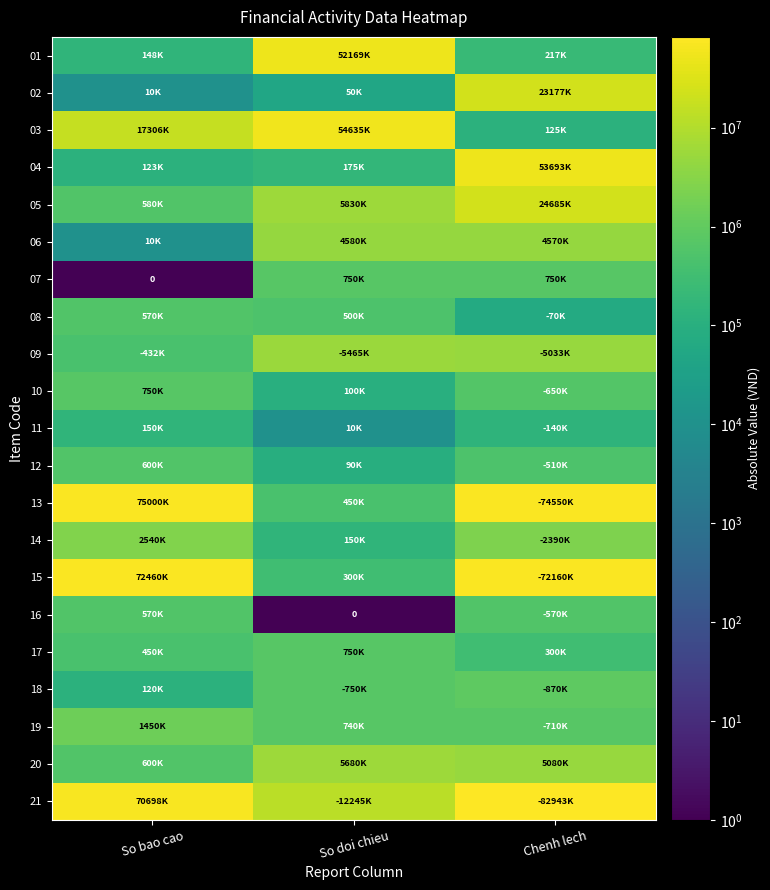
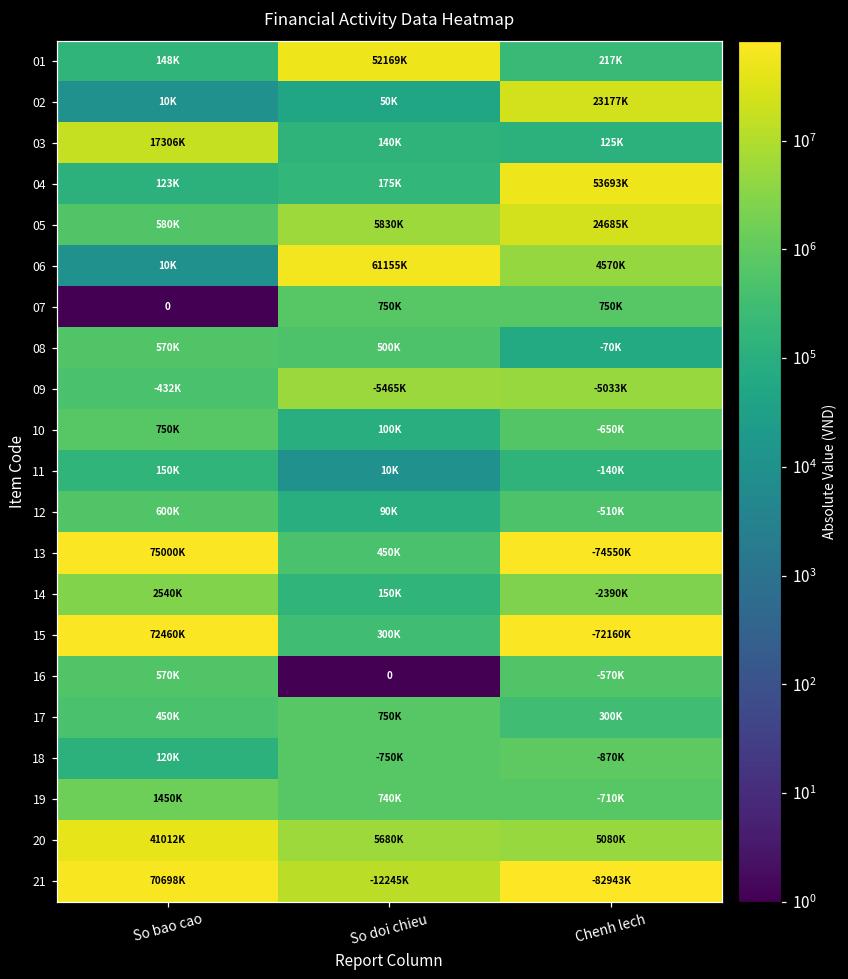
03, So doi chieu: 54635K -> 140K
06, So doi chieu: 4580K -> 61155K
20, So bao cao: 600K -> 41012K
